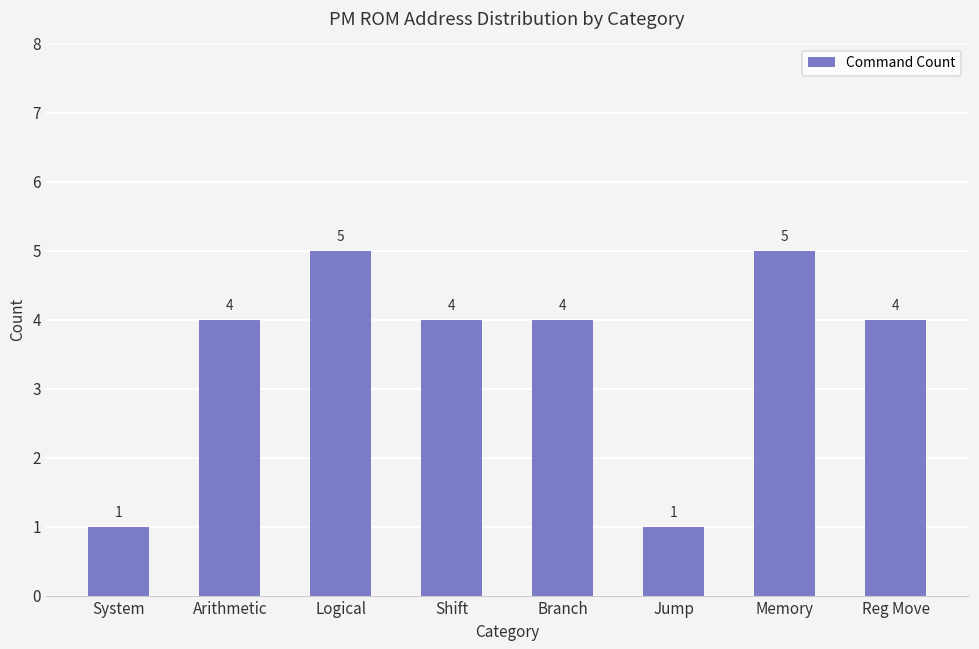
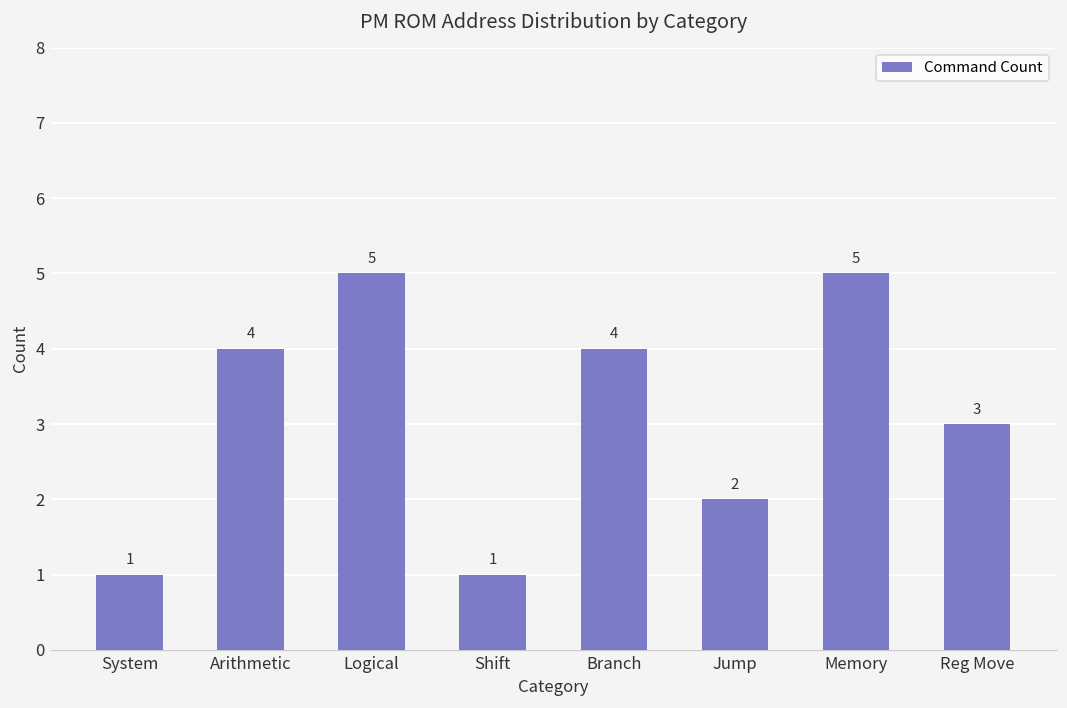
Shift: 4 -> 1
Jump: 1 -> 2
Reg Move: 4 -> 3
